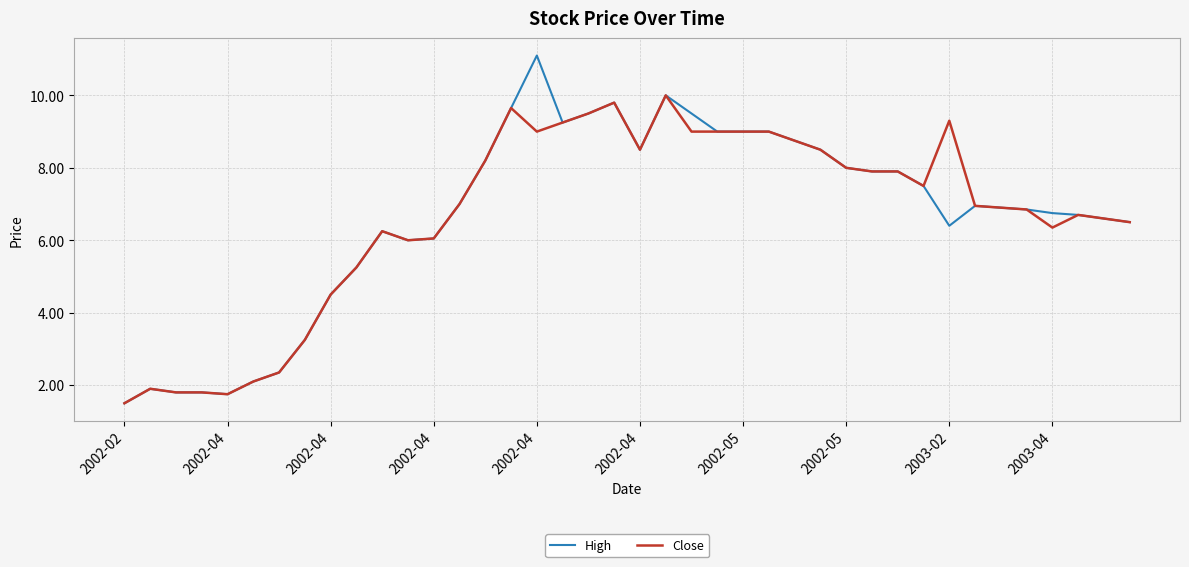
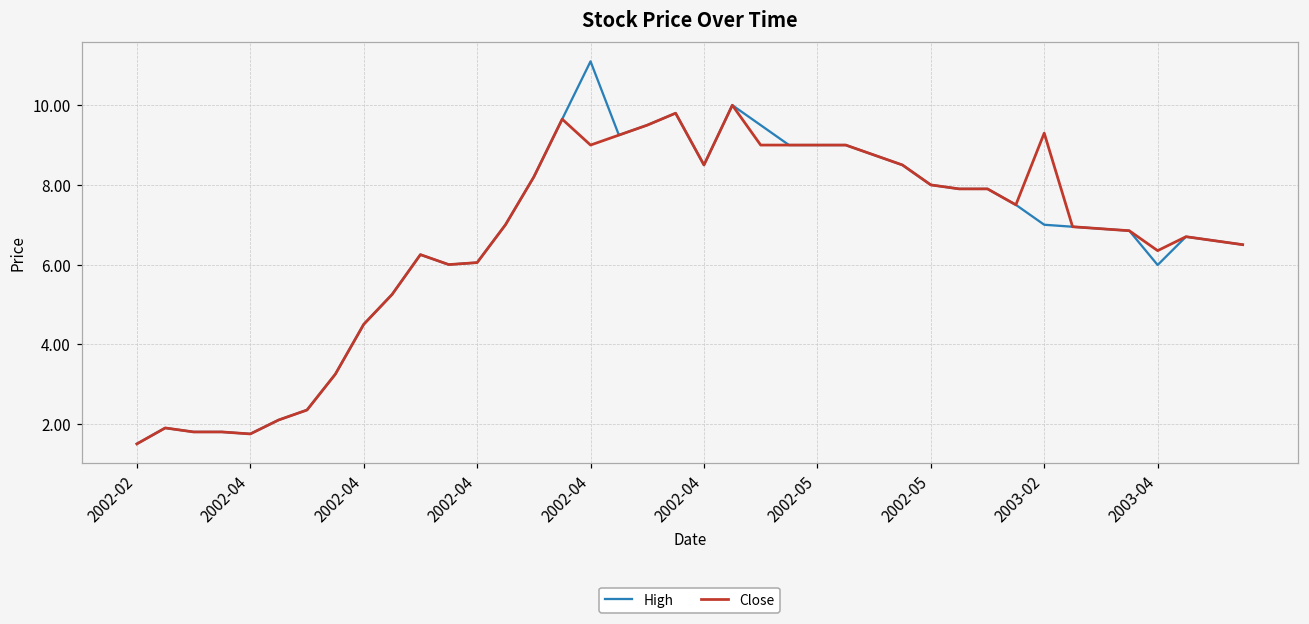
High, 2003-02: 6.4 -> 7.0
High, 2003-04: 6.8 -> 6.0
